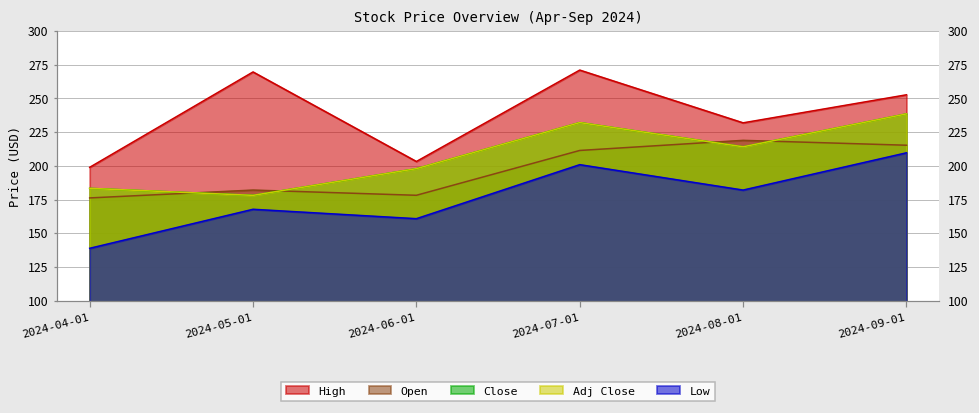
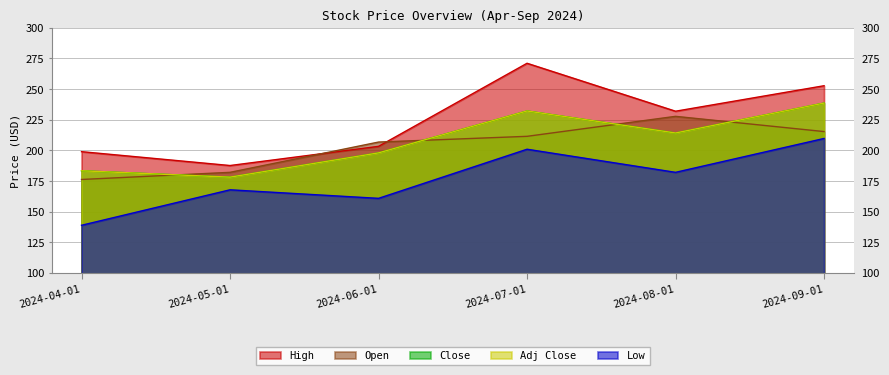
High, 2024-05-01: 270 -> 188
Open, 2024-06-01: 178 -> 207
Open, 2024-08-01: 219 -> 228
